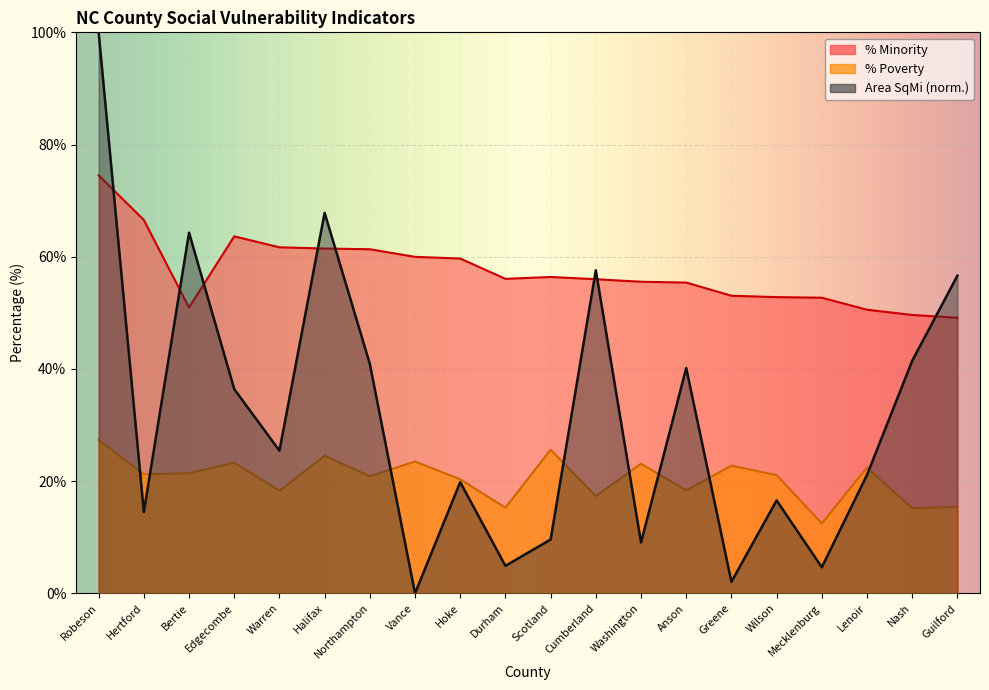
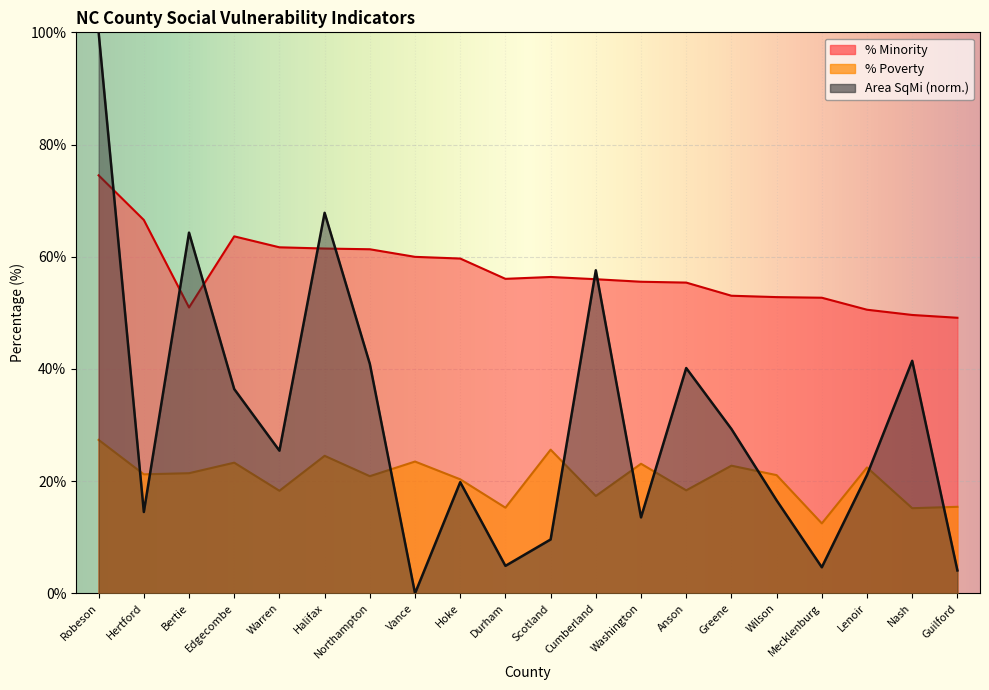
Area SqMi (norm.), Washington: 9% -> 14%
Area SqMi (norm.), Greene: 2% -> 29%
Area SqMi (norm.), Guilford: 57% -> 4%
